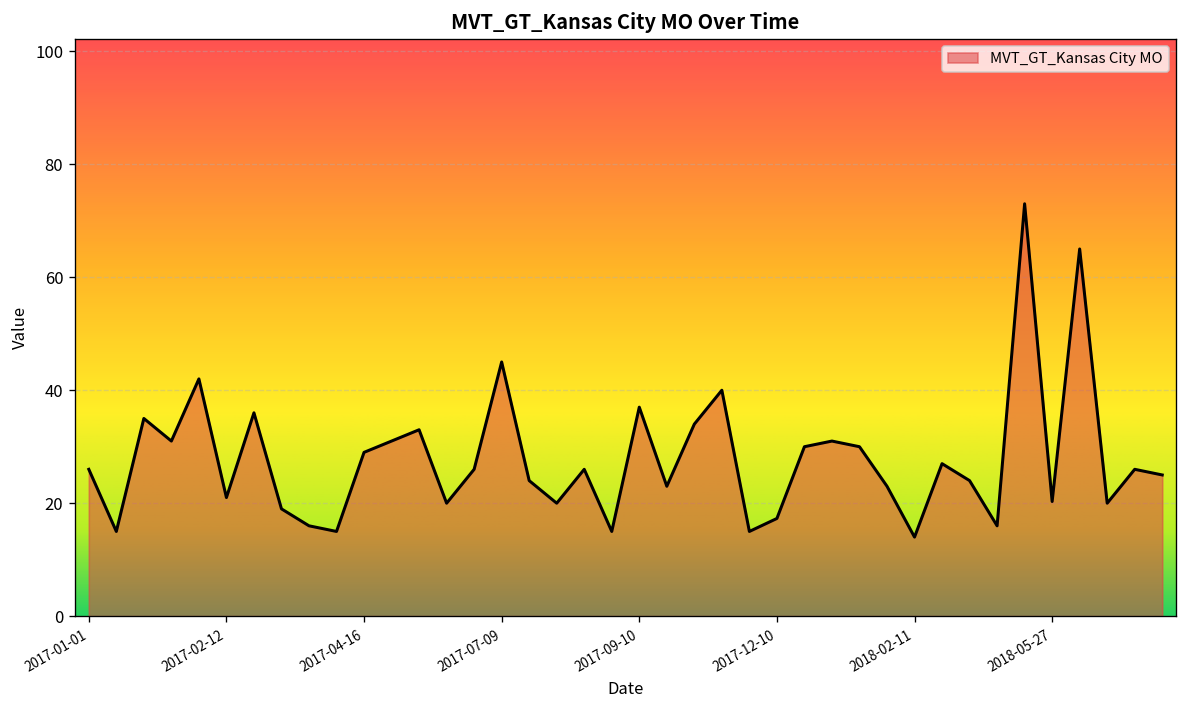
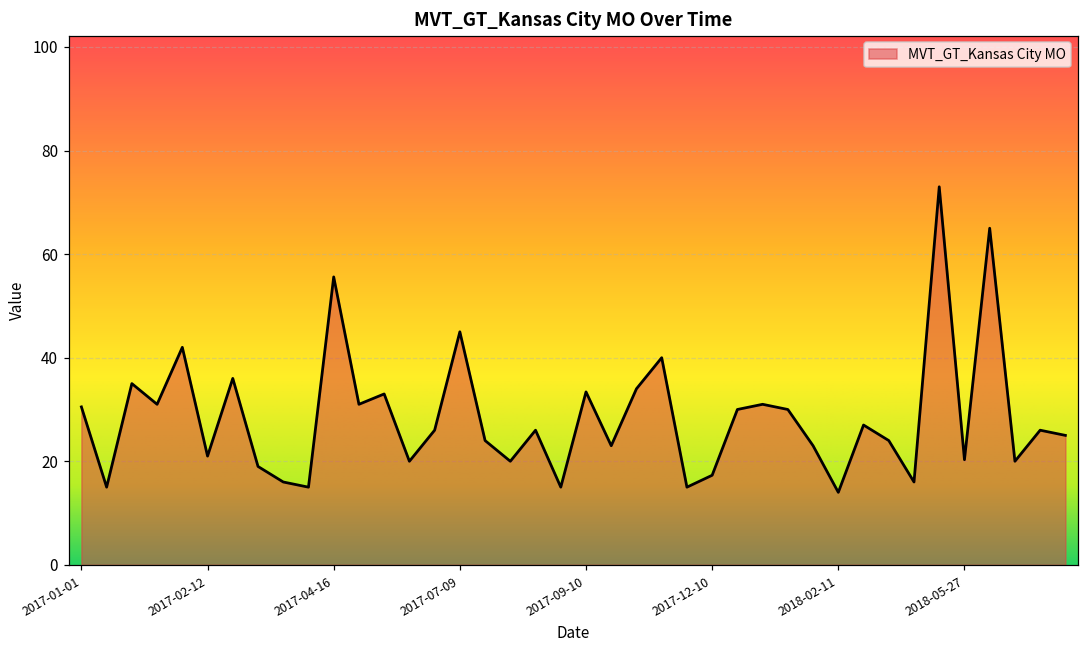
2017-01-01: 26 -> 31
2017-04-16: 29 -> 56
2017-09-10: 37 -> 33
